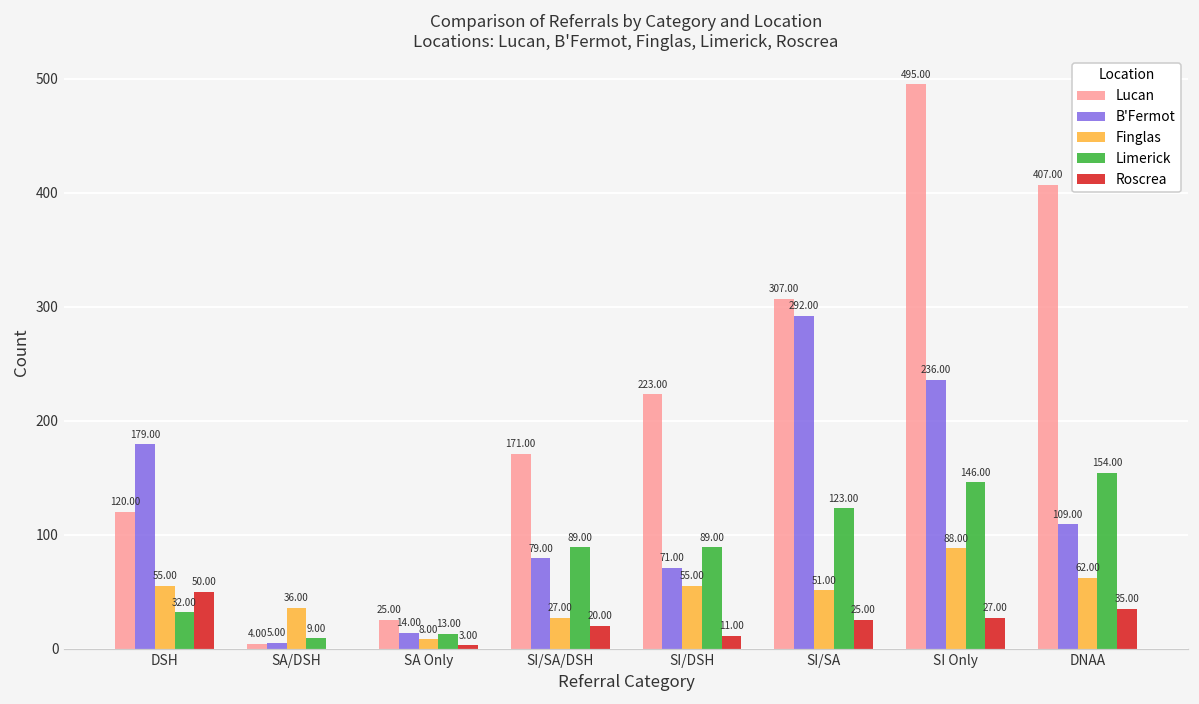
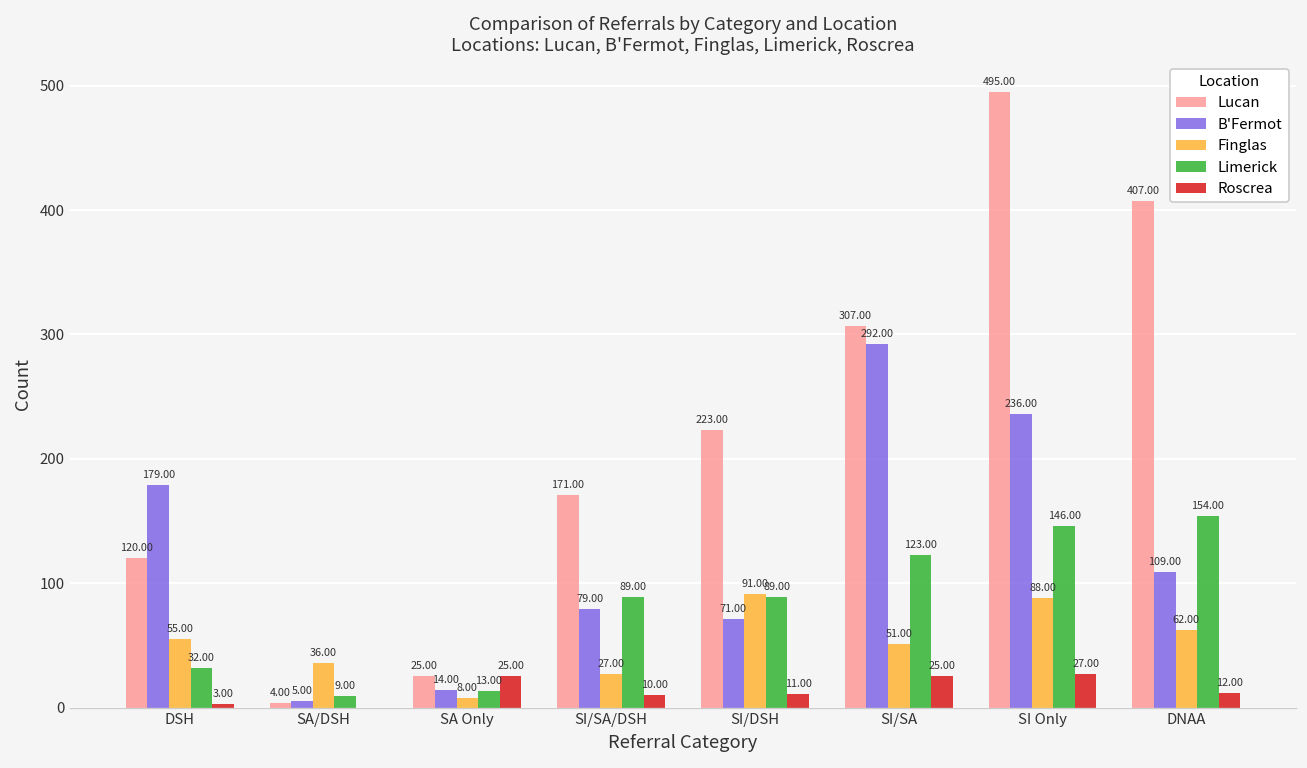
Roscrea, DSH: 50.00 -> 3.00
Roscrea, SA Only: 3.00 -> 25.00
Roscrea, SI/SA/DSH: 20.00 -> 10.00
Finglas, SI/DSH: 55.00 -> 91.00
Roscrea, DNAA: 35.00 -> 12.00
